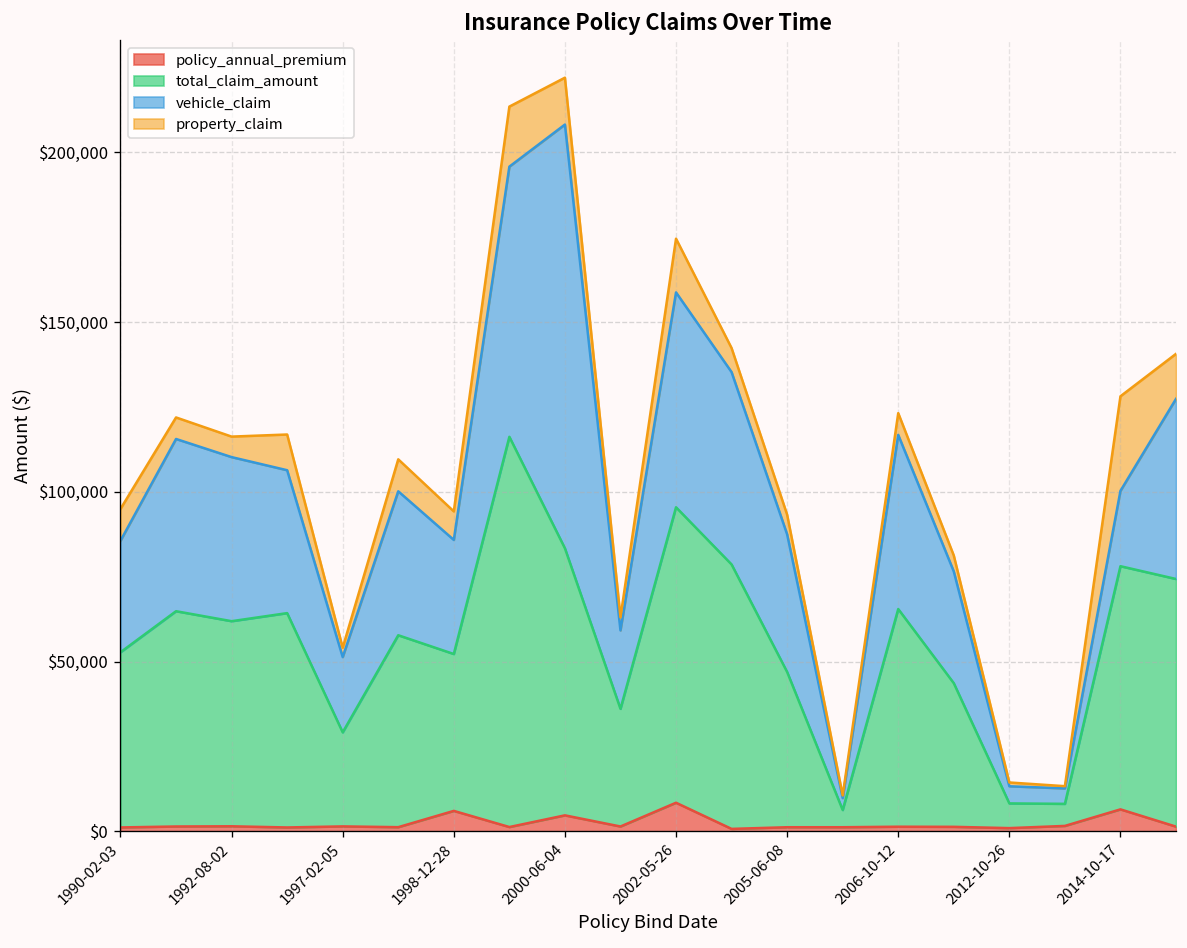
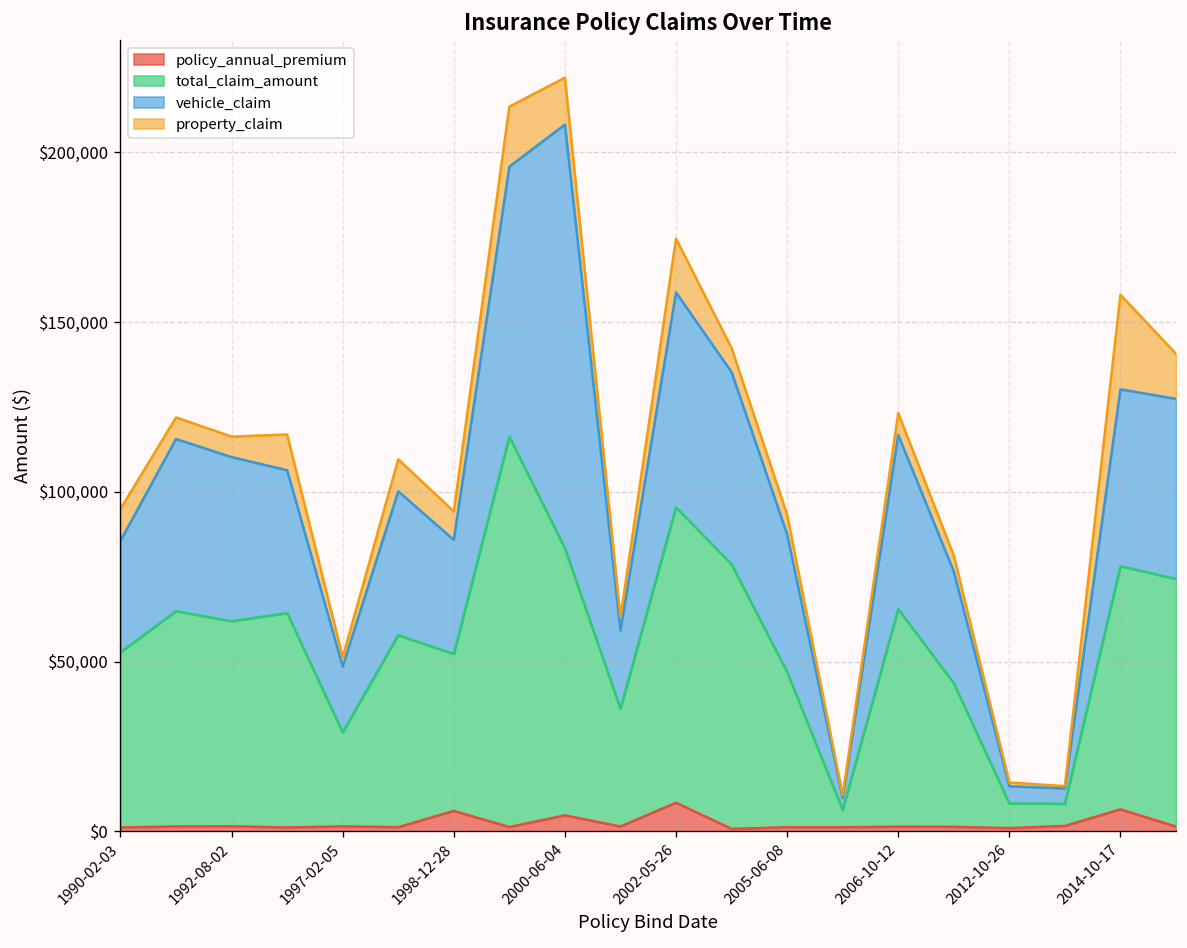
vehicle_claim, 1997-02-05: $22,000 -> $19,000
vehicle_claim, 2014-10-17: $22,000 -> $52,000
